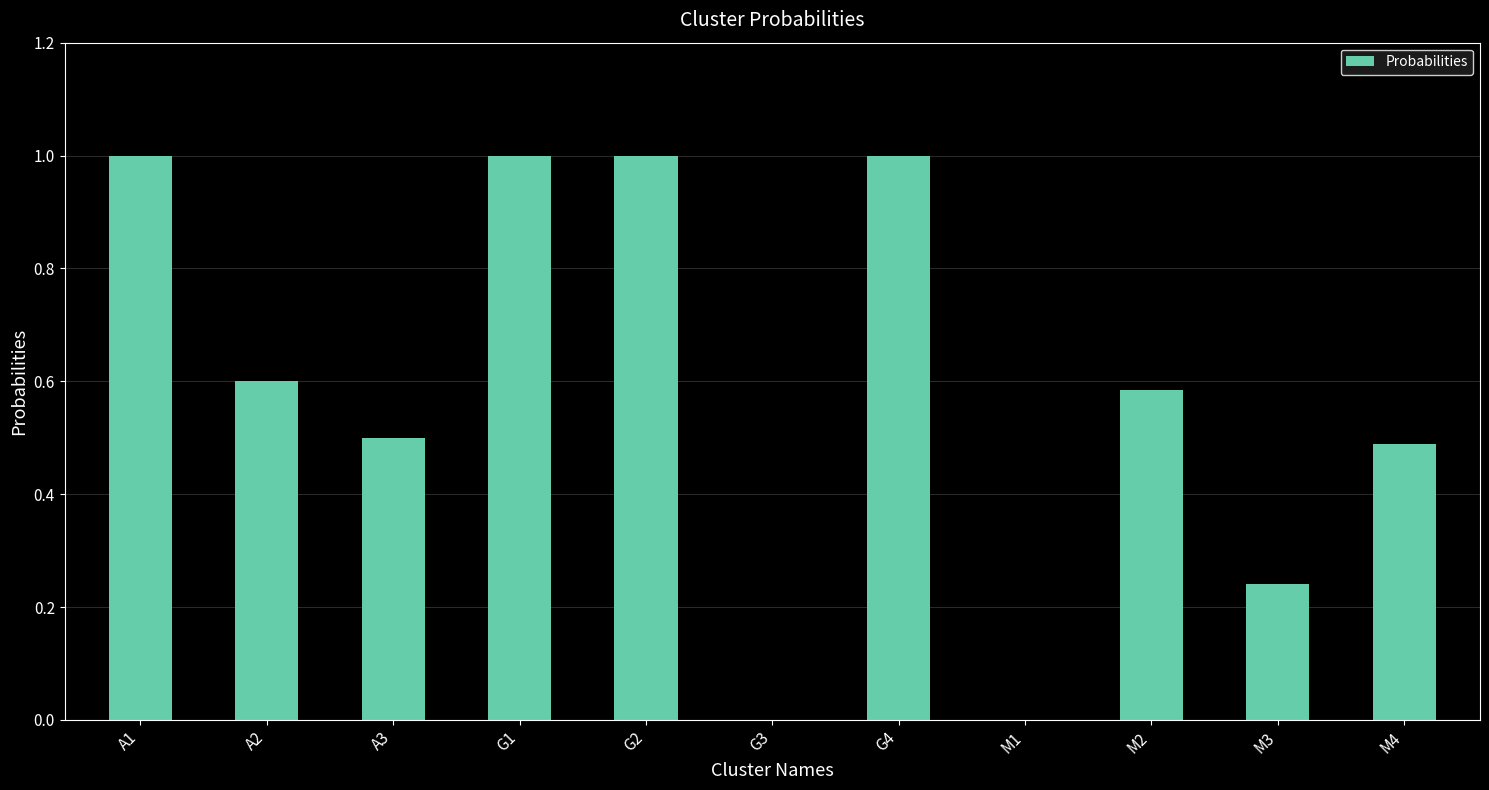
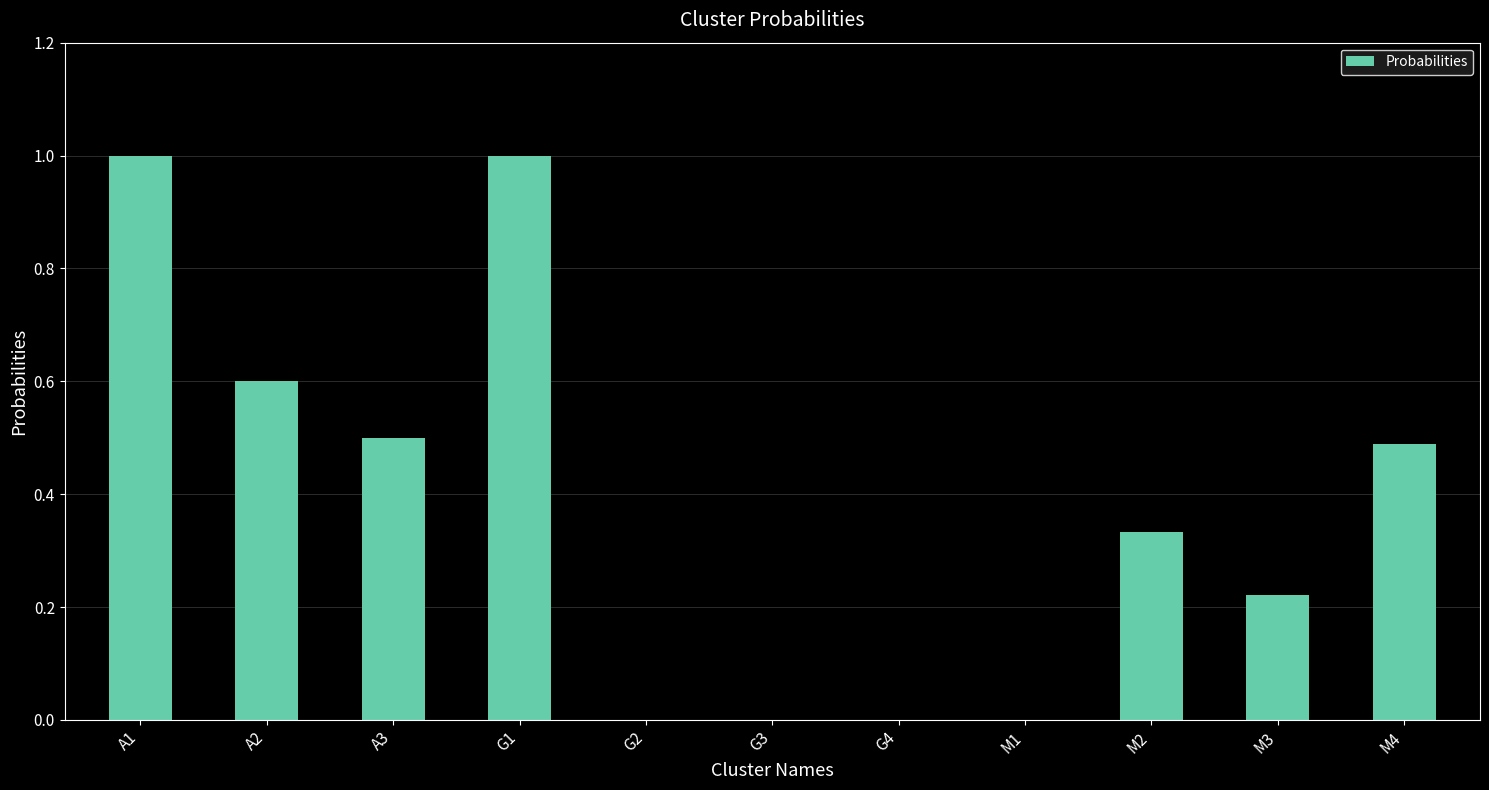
G2: 1 -> 0
G4: 1 -> 0
M2: 0.58 -> 0.33
M3: 0.24 -> 0.22
